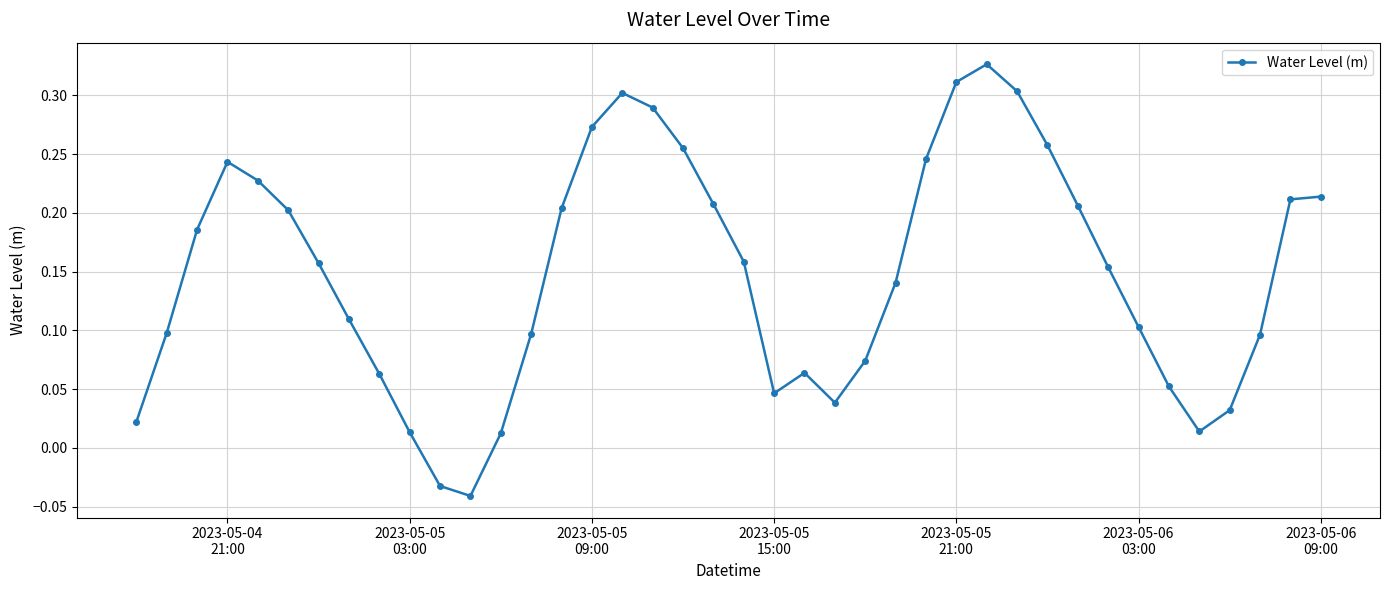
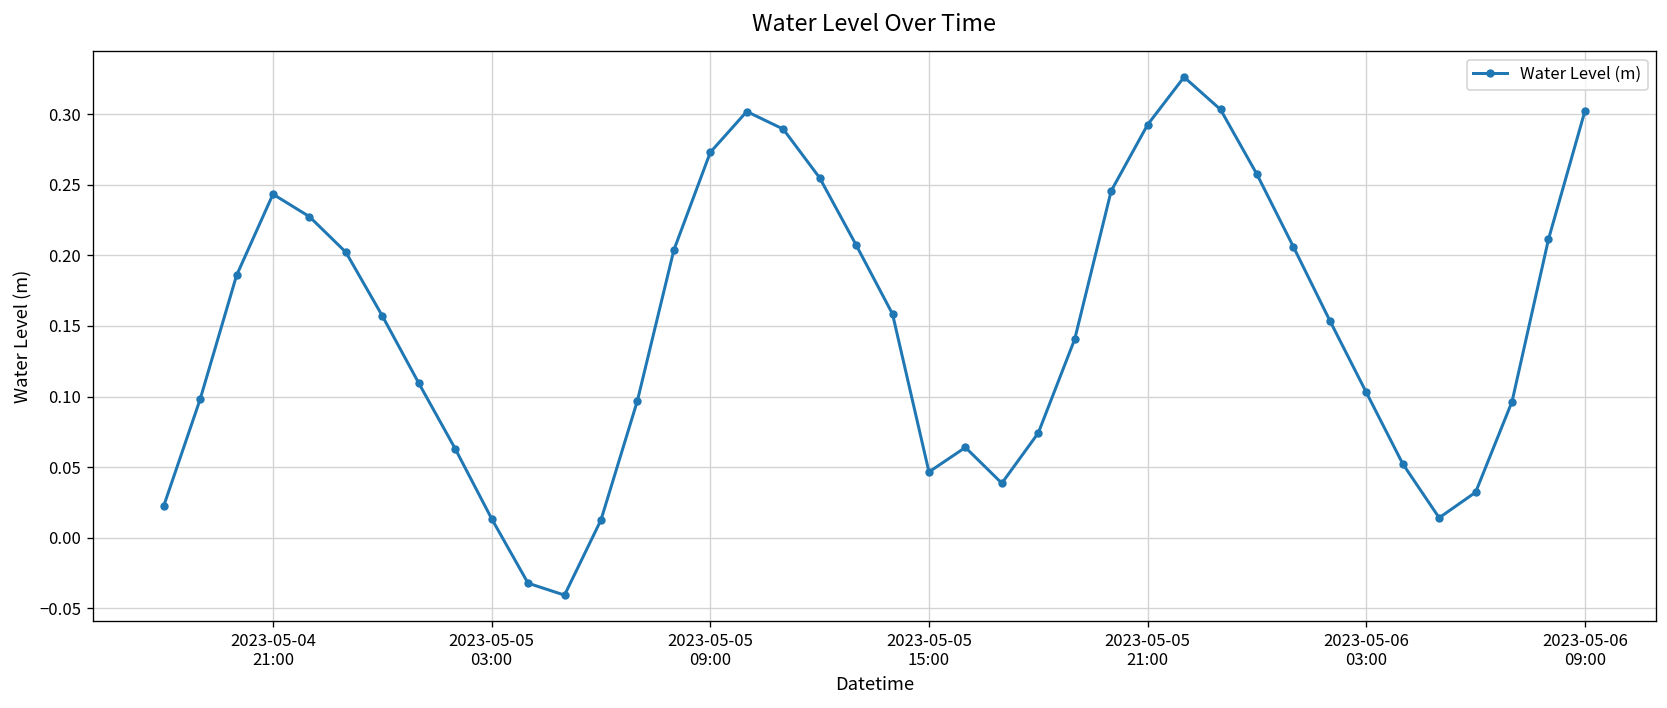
2023-05-05 21:00: 0.311 -> 0.293
2023-05-06 09:00: 0.214 -> 0.302
